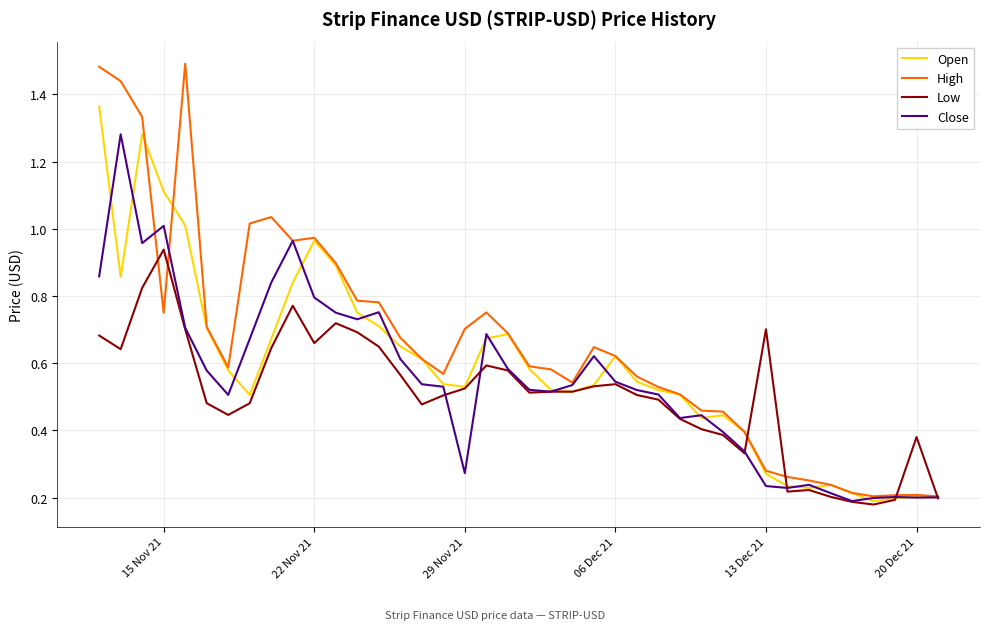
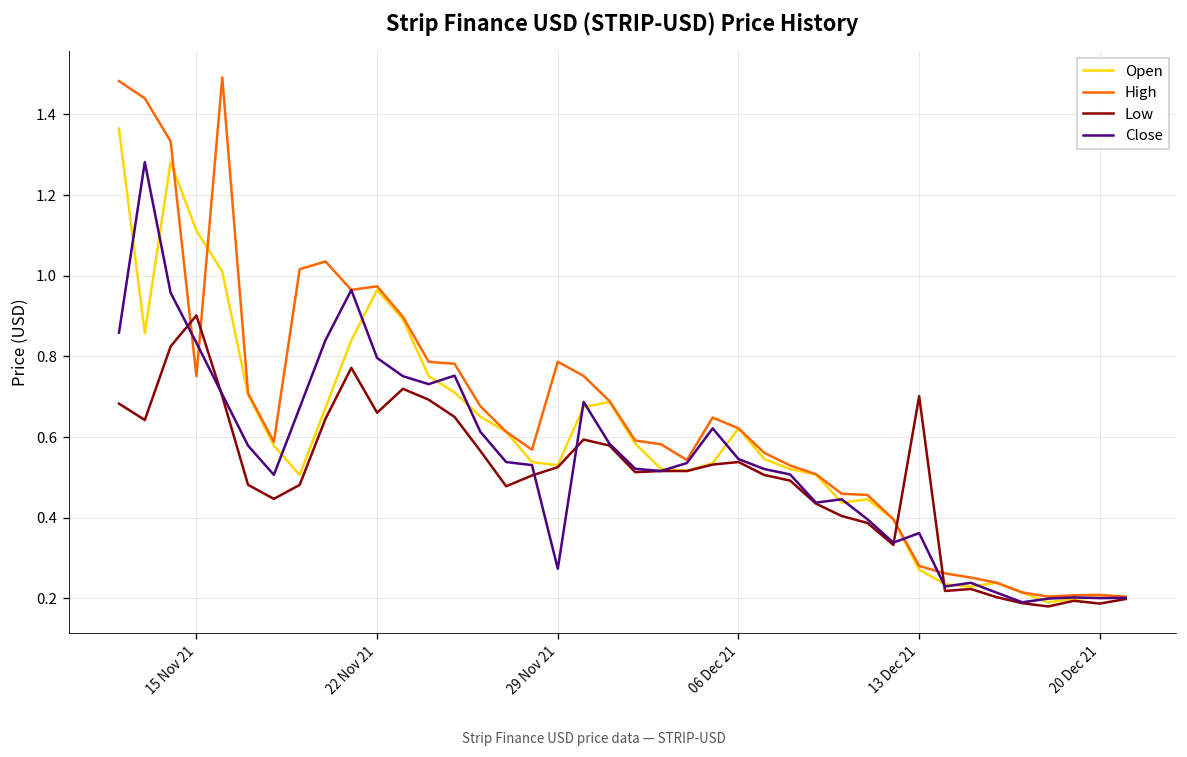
Low, 15 Nov 21: 0.94 -> 0.90
Close, 15 Nov 21: 1.01 -> 0.83
High, 29 Nov 21: 0.70 -> 0.79
Close, 13 Dec 21: 0.23 -> 0.36
Low, 20 Dec 21: 0.38 -> 0.19
